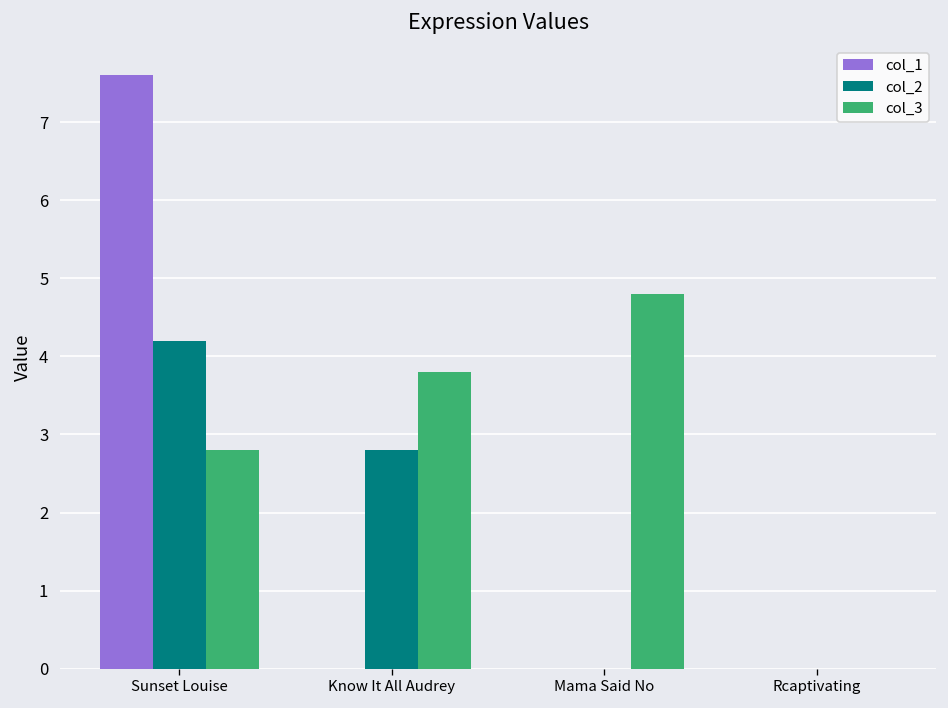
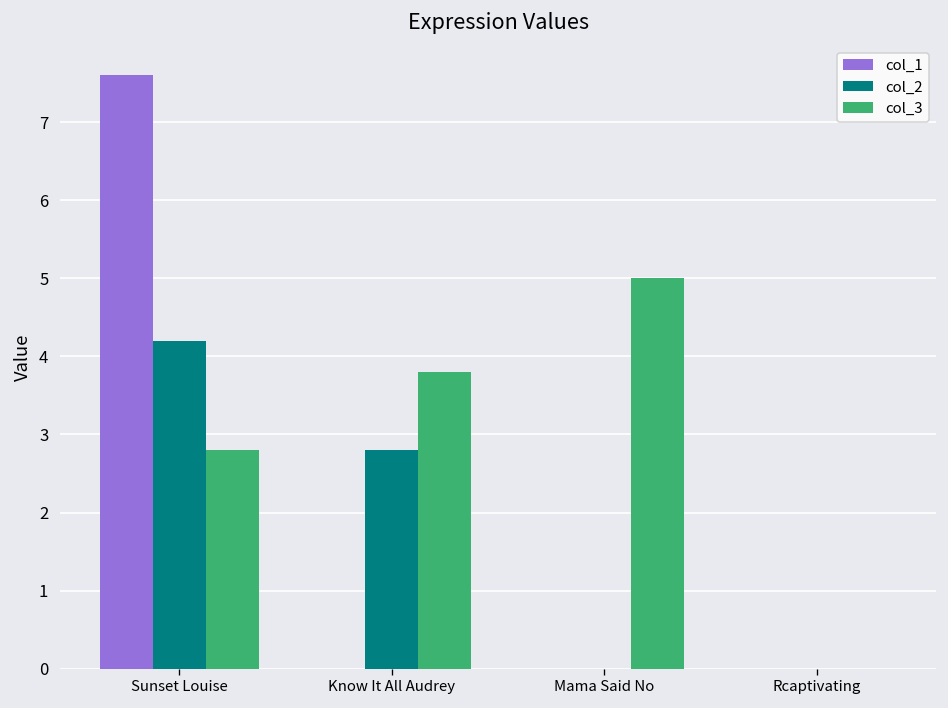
col_3, Mama Said No: 4.8 -> 5.0
